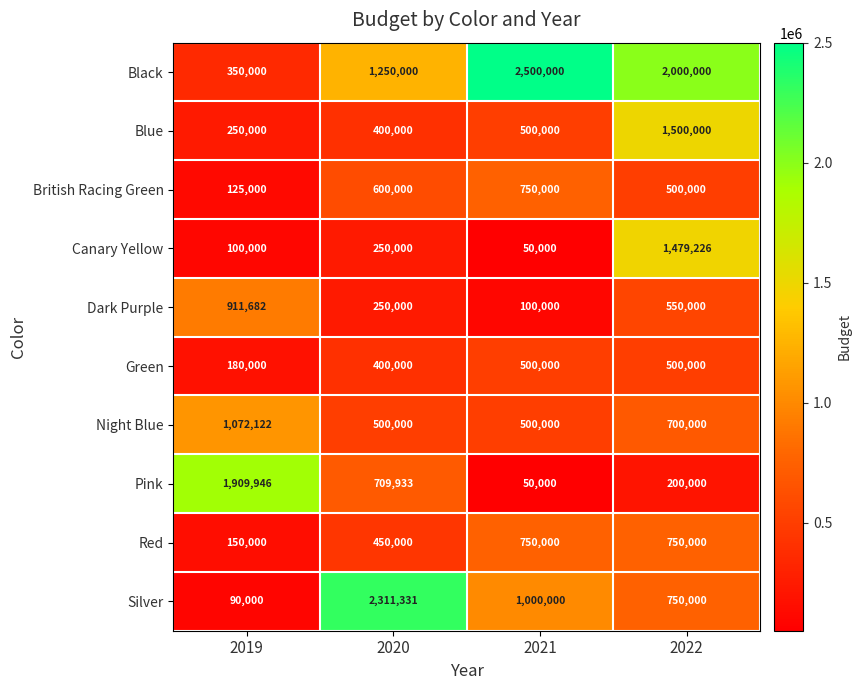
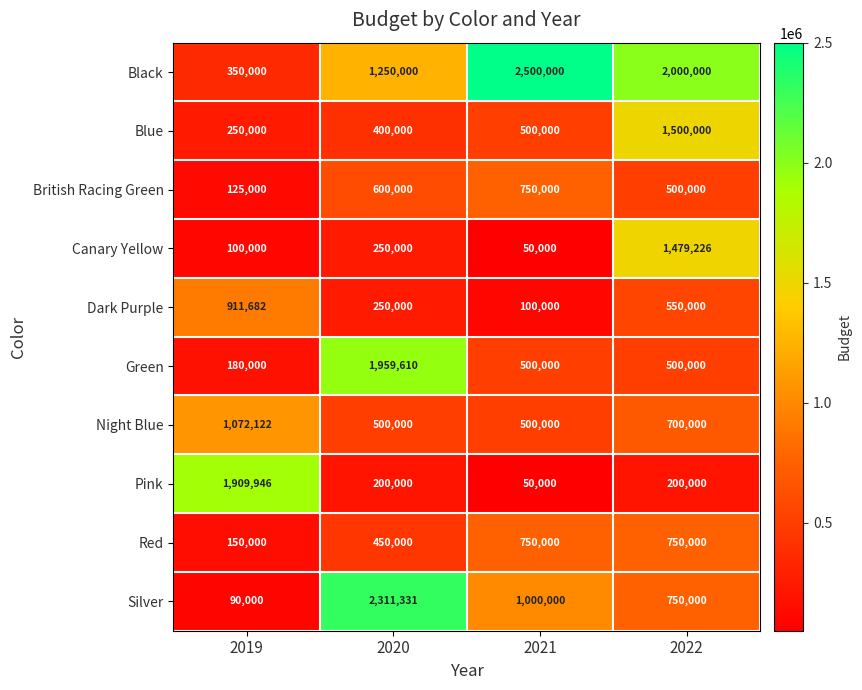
Green, 2020: 400,000 -> 1,959,610
Pink, 2020: 709,933 -> 200,000
